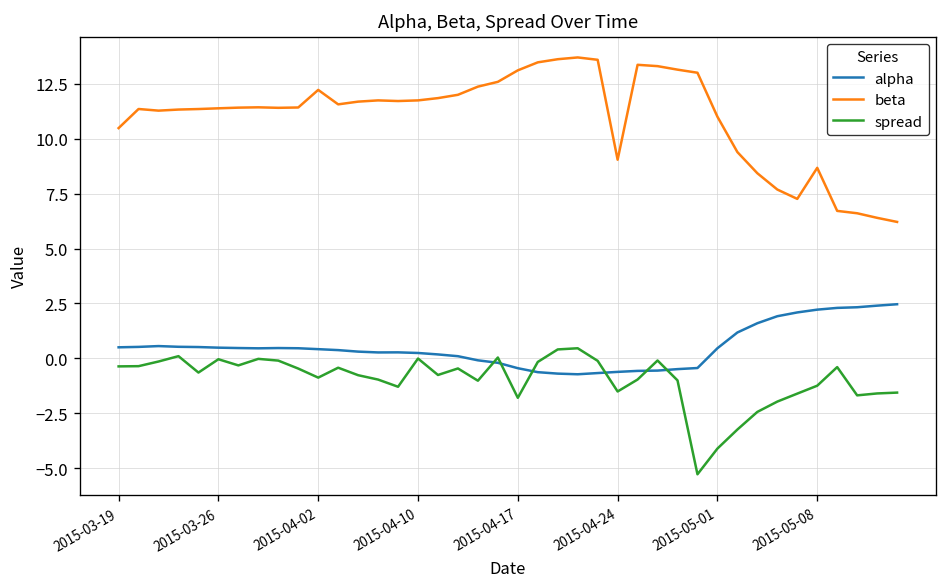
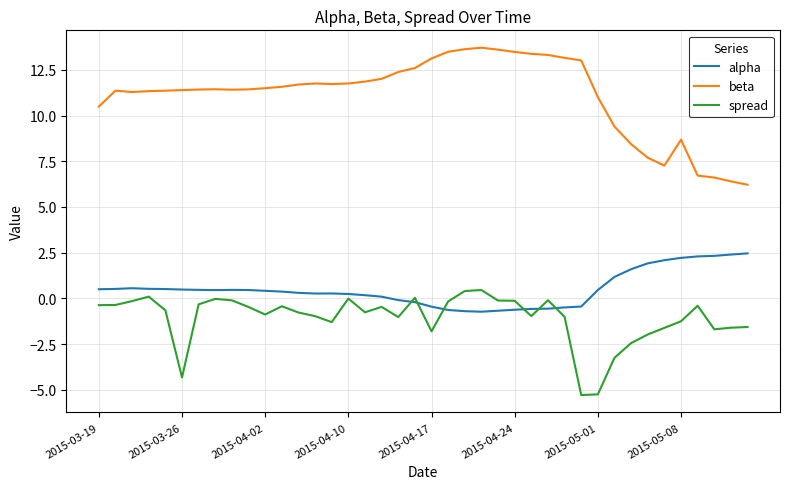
spread, 2015-03-26: 0.0 -> -4.3
beta, 2015-04-02: 12.2 -> 11.5
beta, 2015-04-24: 9.0 -> 13.5
spread, 2015-04-24: -1.5 -> -0.1
spread, 2015-05-01: -4.1 -> -5.2
